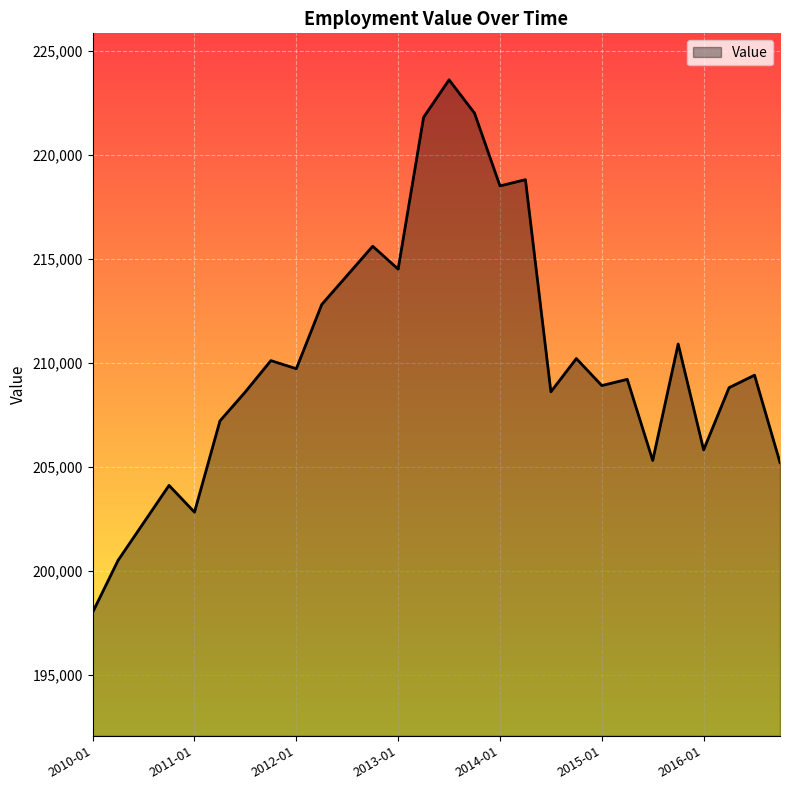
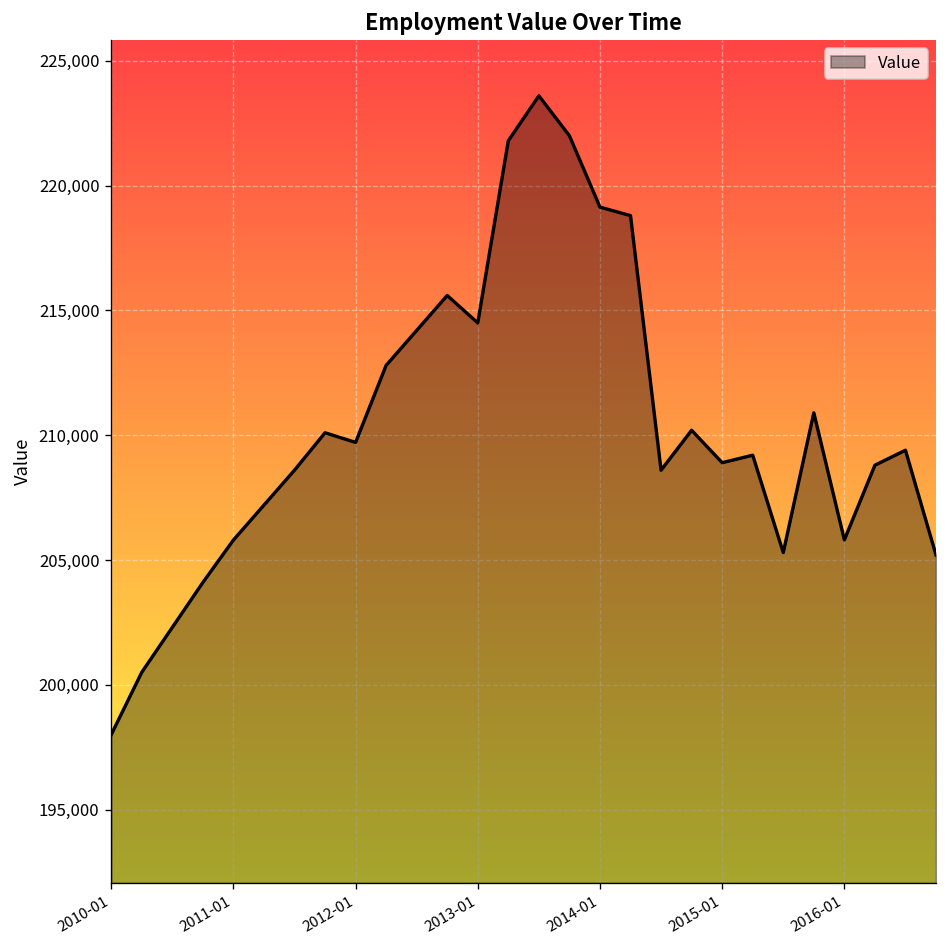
2011-01: 202,800 -> 205,800
2014-01: 218,500 -> 219,100
